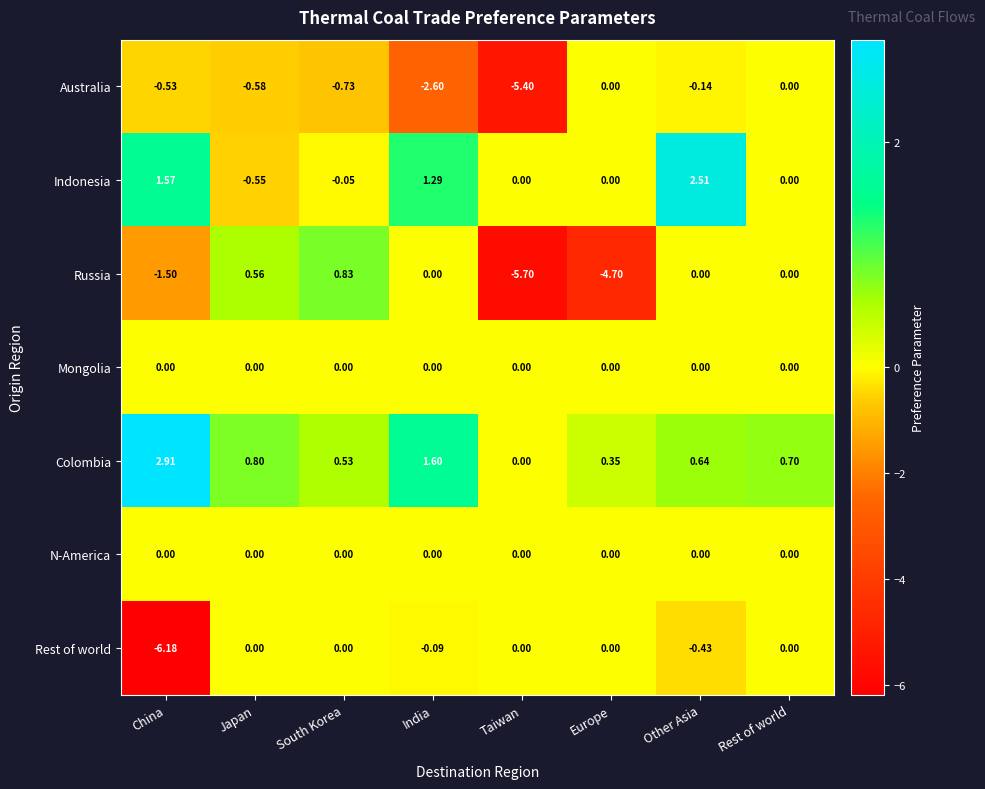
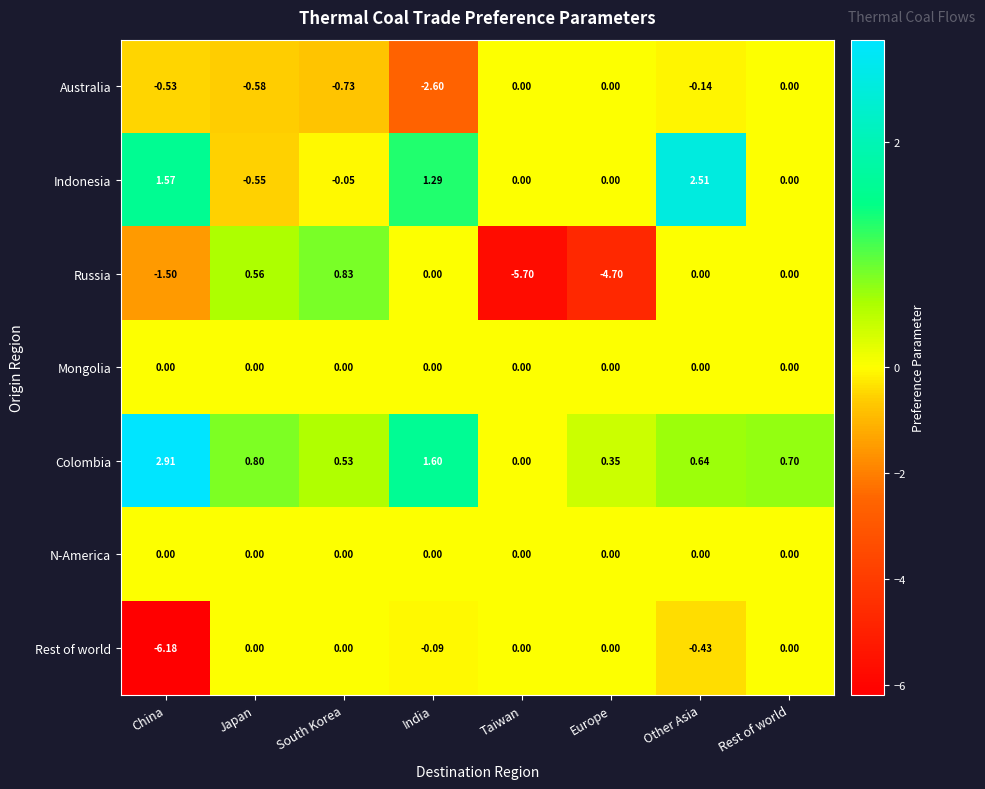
Australia, Taiwan: -5.40 -> 0.00
